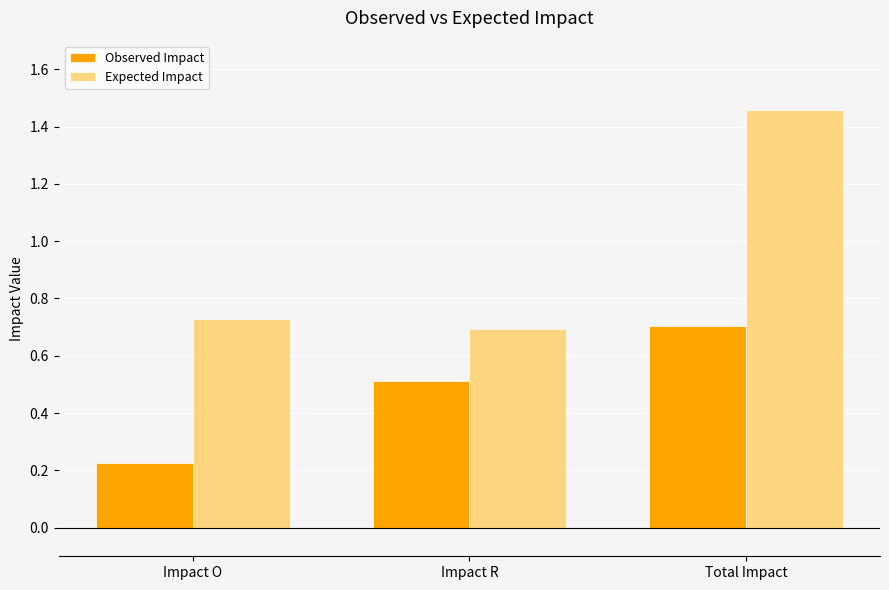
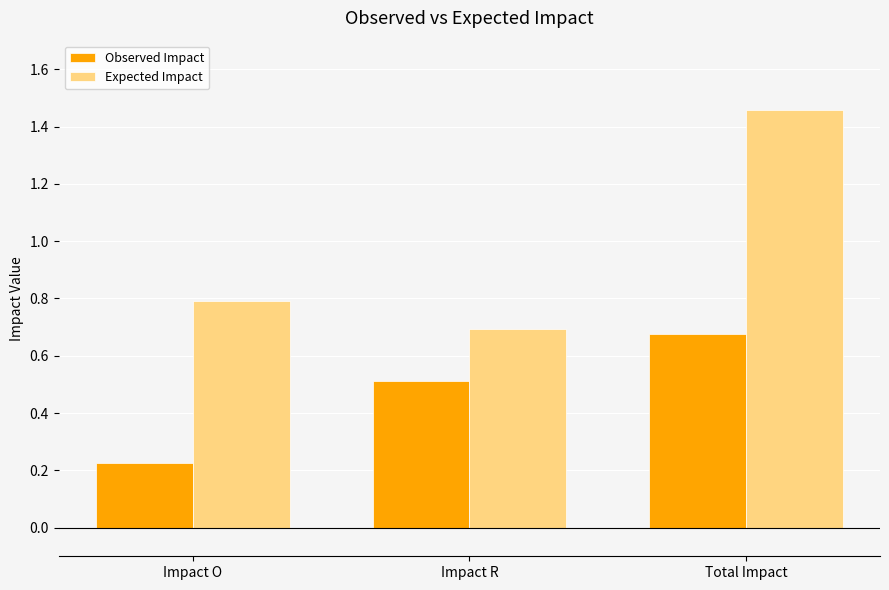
Expected Impact, Impact O: 0.73 -> 0.79
Observed Impact, Total Impact: 0.70 -> 0.68
